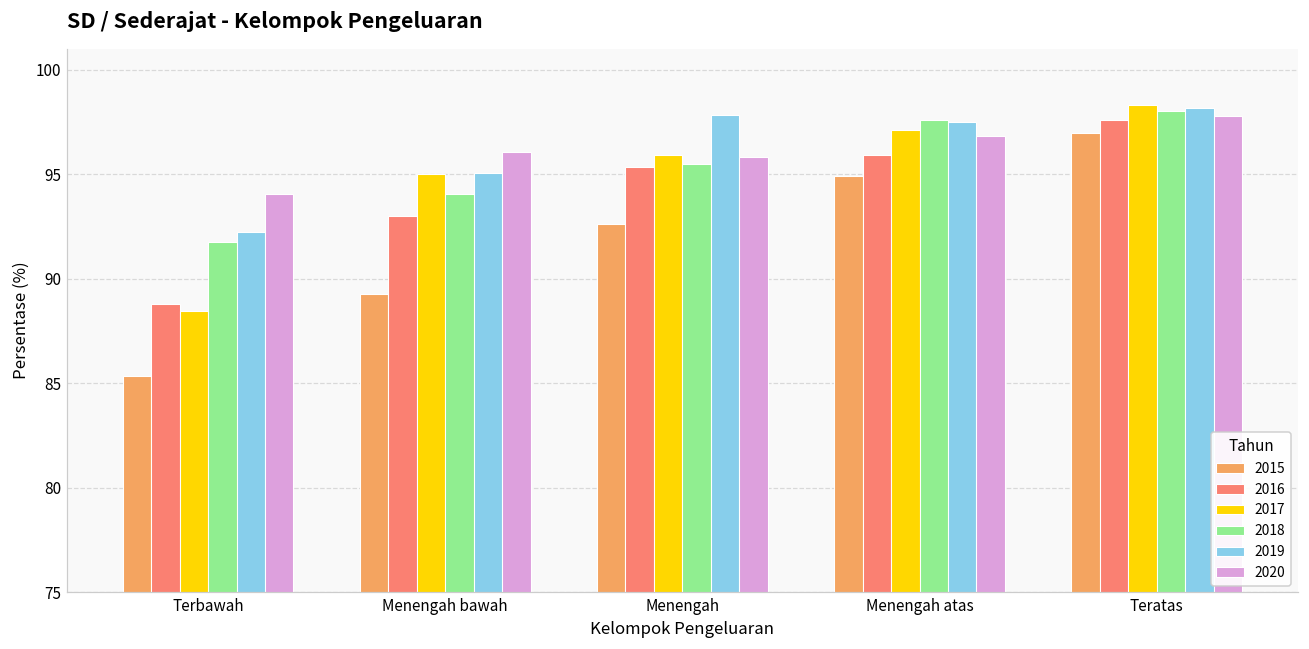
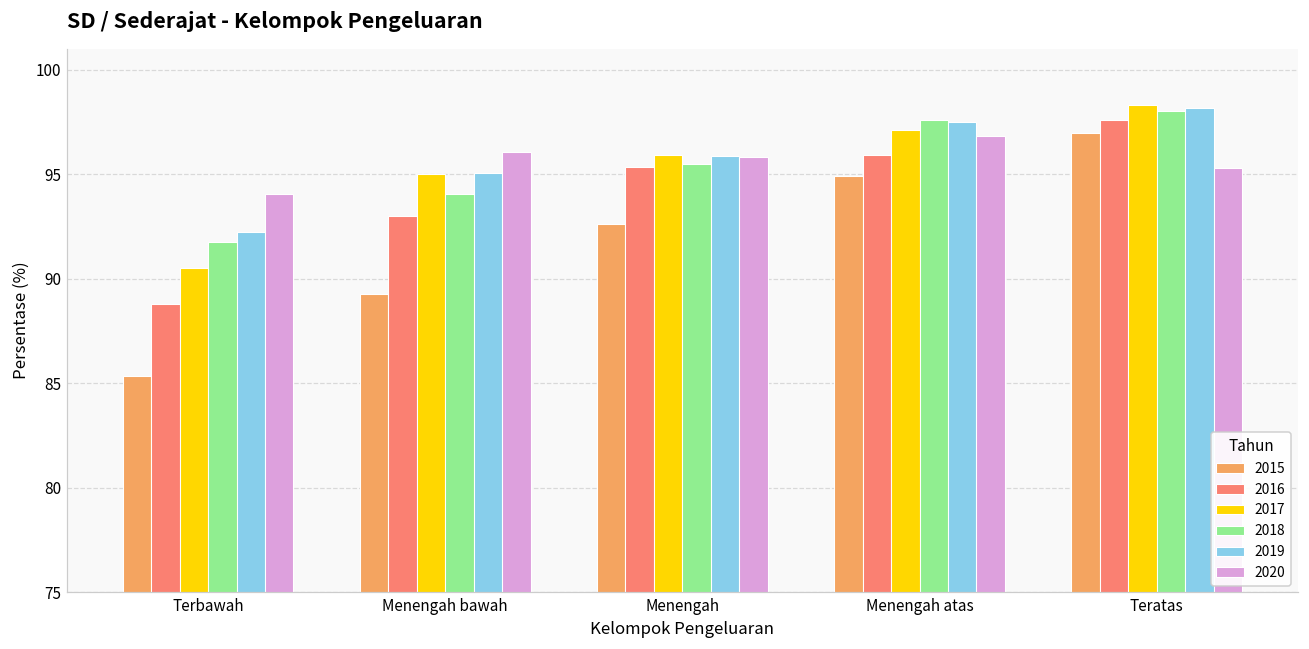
2017, Terbawah: 88.4 -> 90.5
2019, Menengah: 97.8 -> 95.9
2020, Teratas: 97.8 -> 95.3
